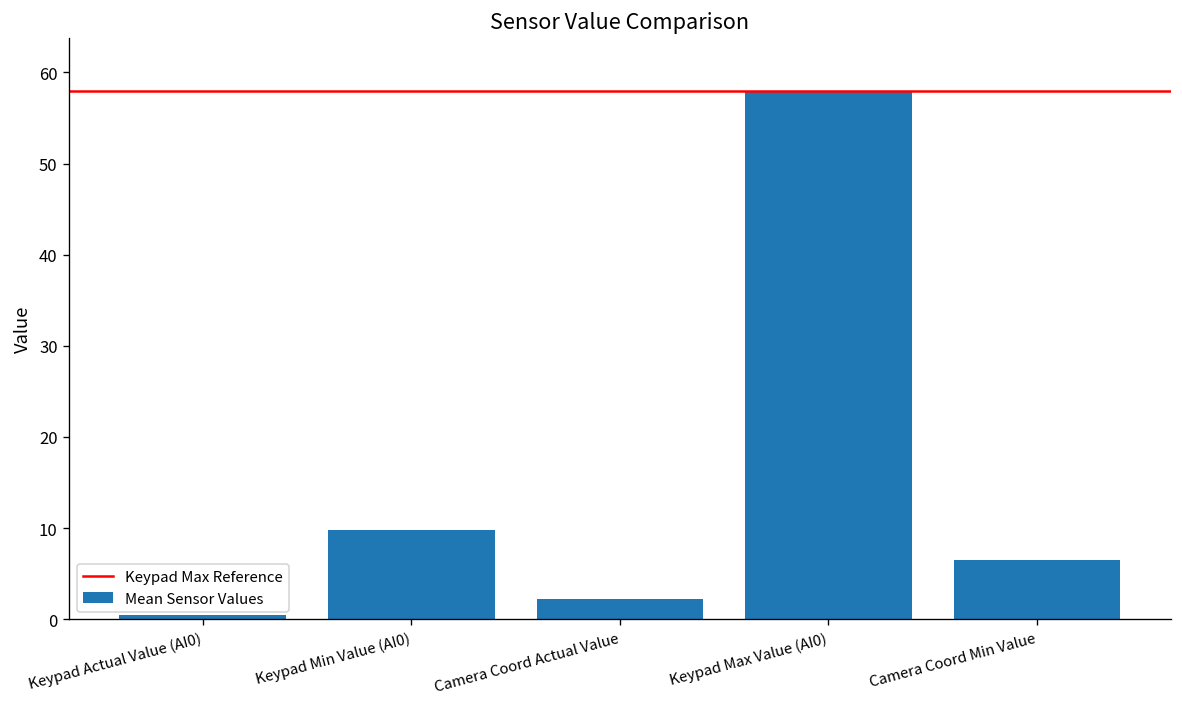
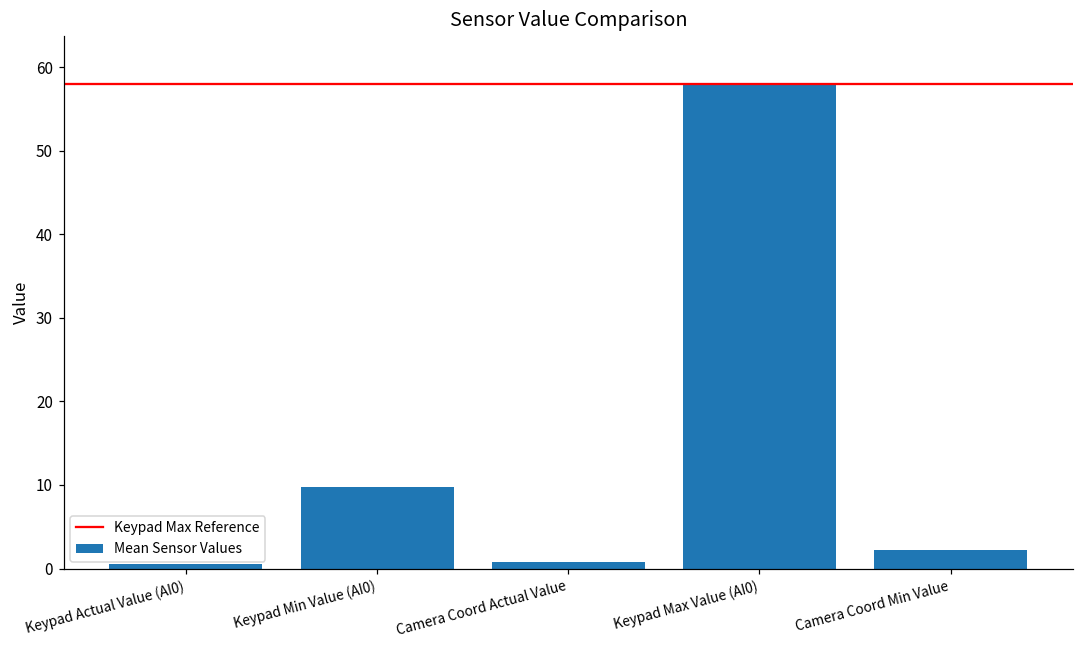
Camera Coord Actual Value: 2 -> 1
Camera Coord Min Value: 6 -> 2
